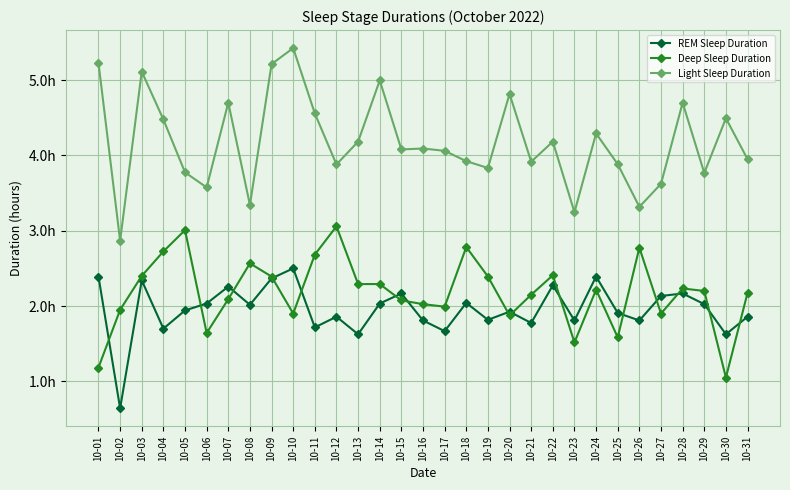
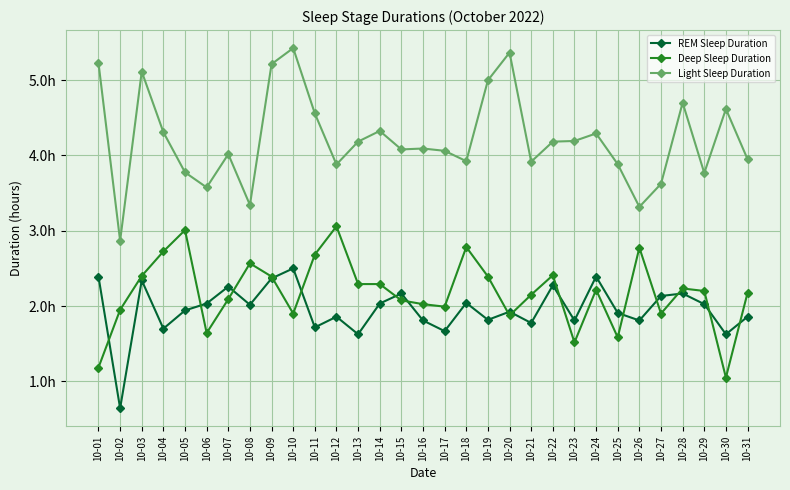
Light Sleep Duration, 10-04: 4.5h -> 4.3h
Light Sleep Duration, 10-07: 4.7h -> 4.0h
Light Sleep Duration, 10-14: 5.0h -> 4.3h
Light Sleep Duration, 10-19: 3.8h -> 5.0h
Light Sleep Duration, 10-20: 4.8h -> 5.4h
Light Sleep Duration, 10-23: 3.2h -> 4.2h
Light Sleep Duration, 10-30: 4.5h -> 4.6h
